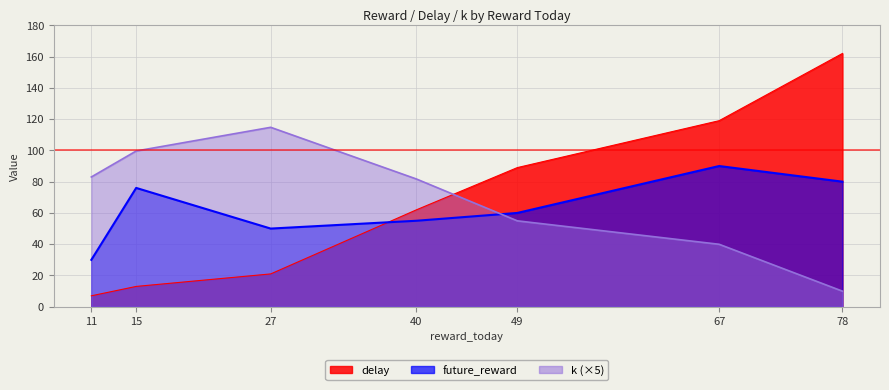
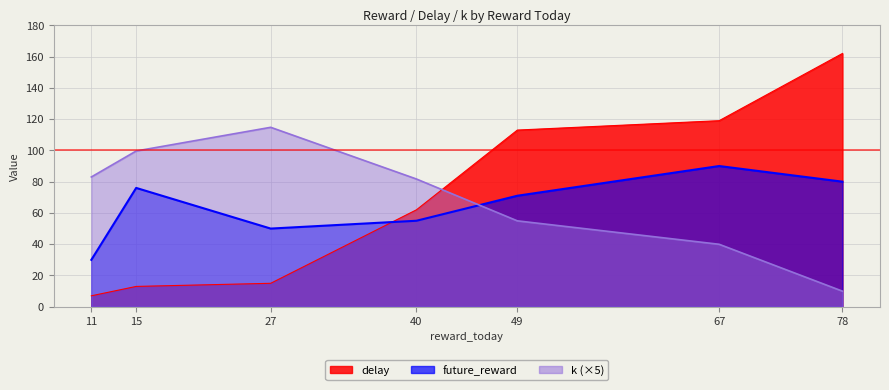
delay, 27: 21 -> 15
delay, 49: 89 -> 113
future_reward, 49: 60 -> 71
